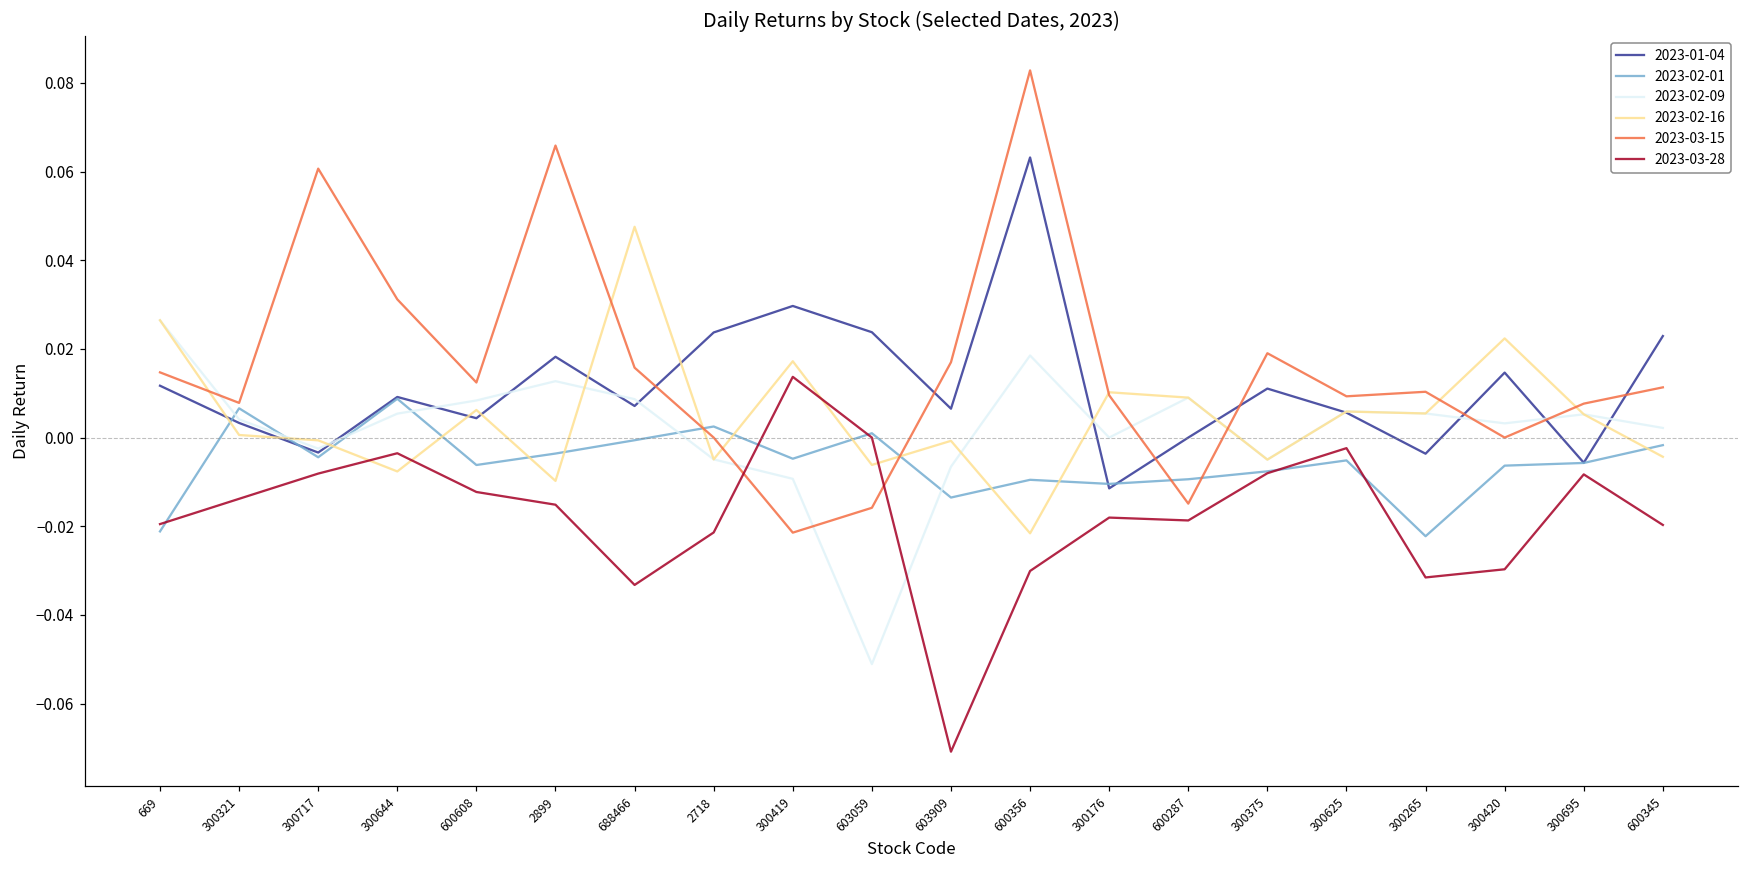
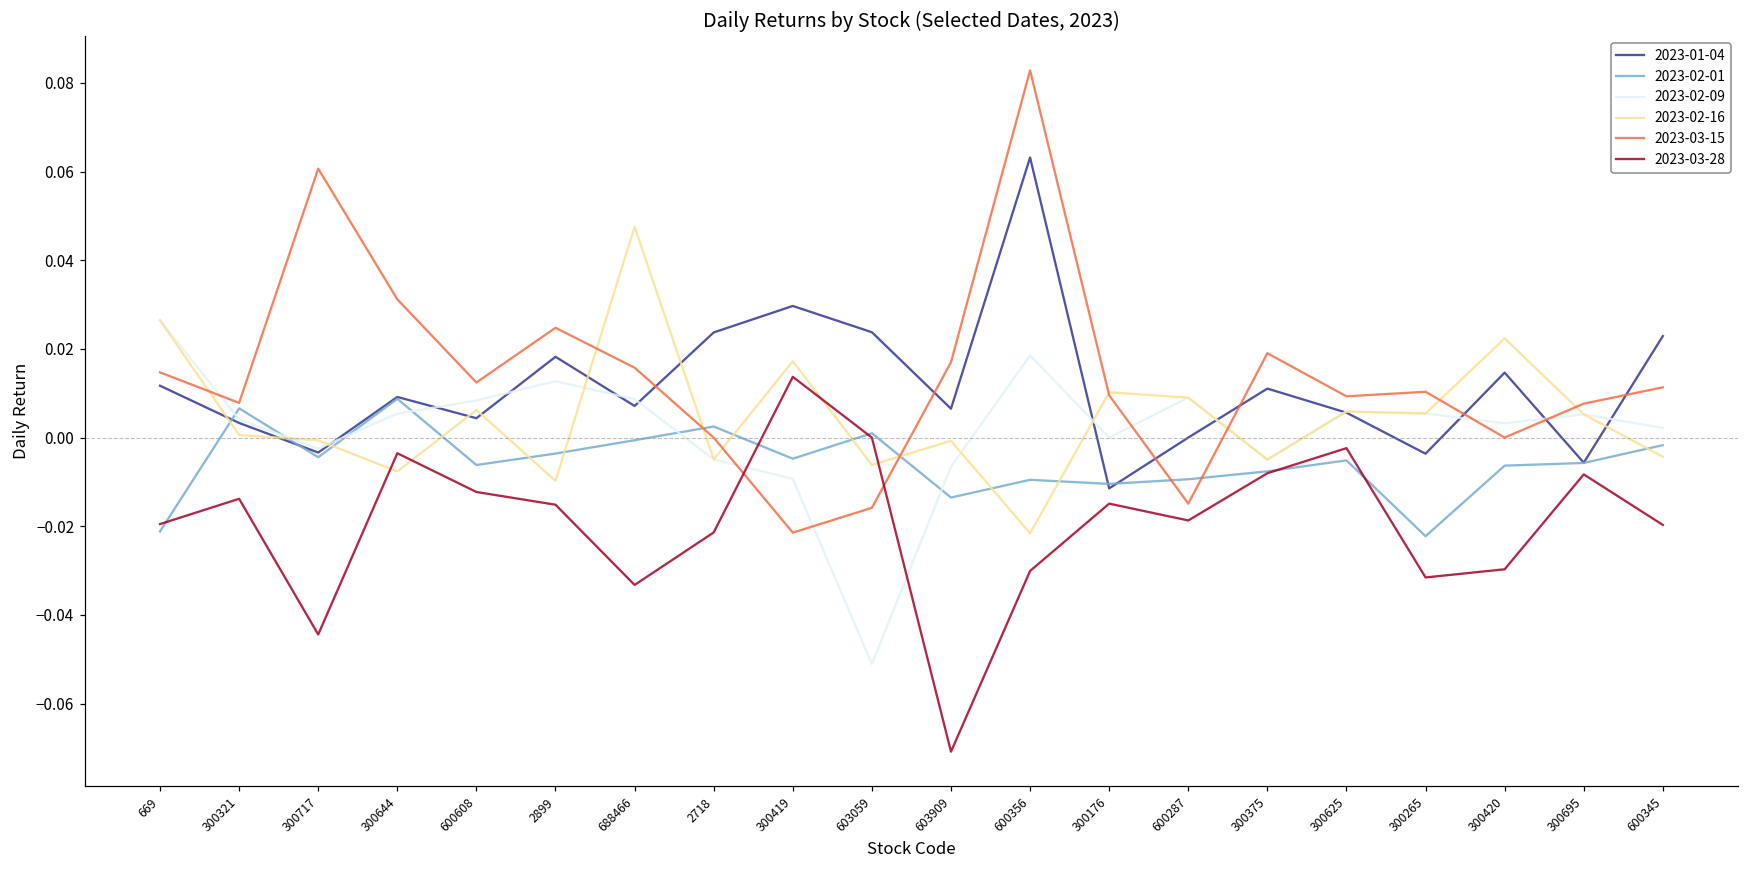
2023-03-28, 300717: -0.008 -> -0.044
2023-03-15, 2899: 0.066 -> 0.025
2023-03-28, 300176: -0.018 -> -0.015
